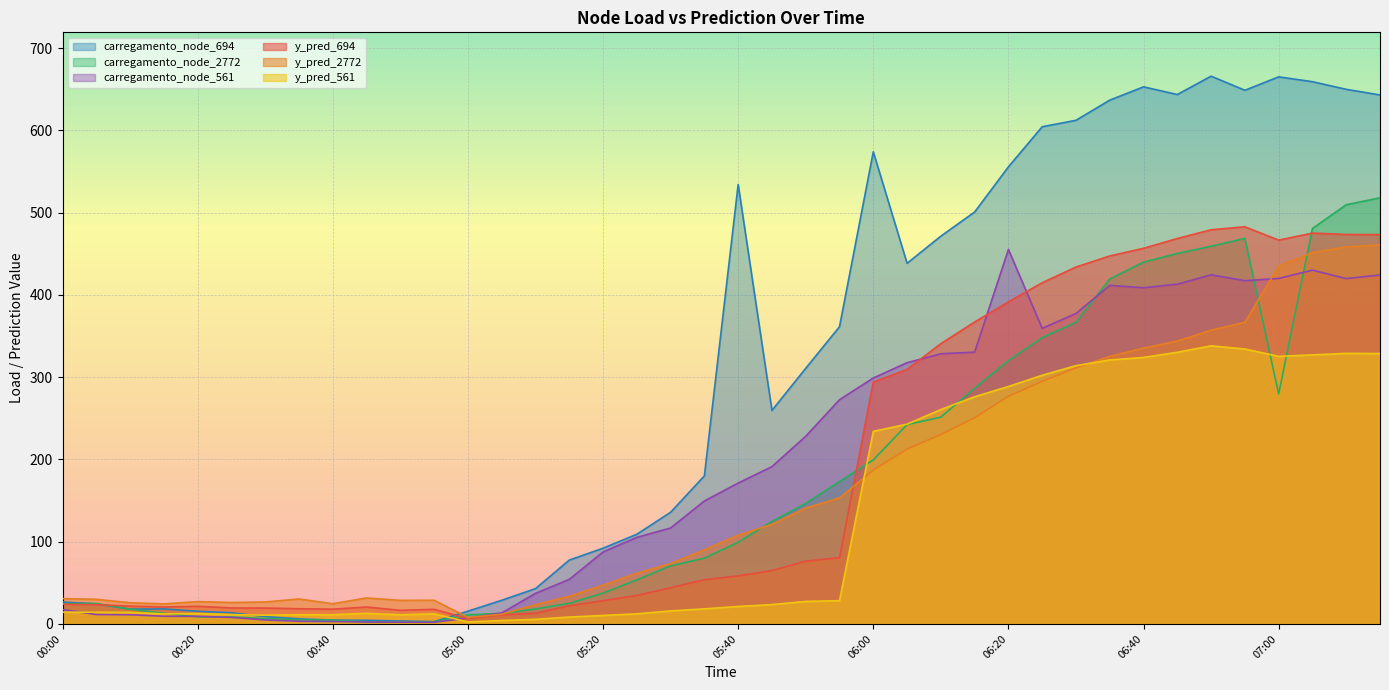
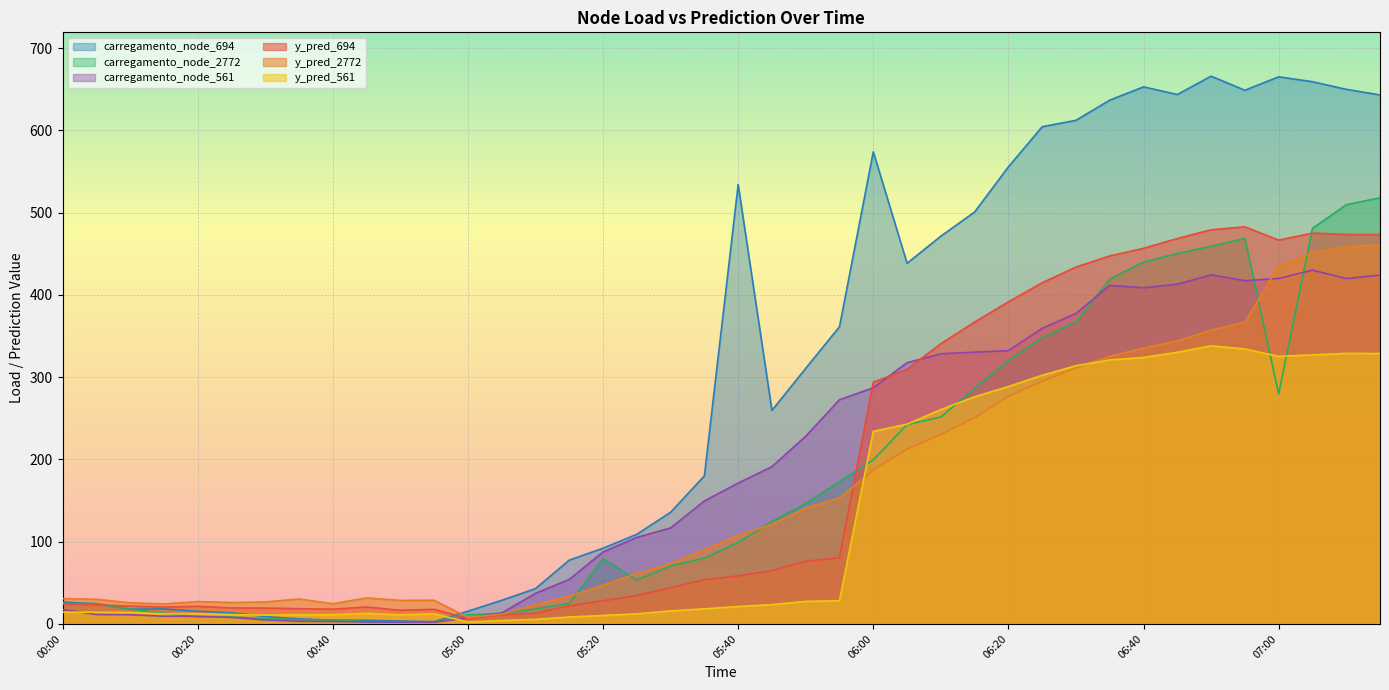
carregamento_node_2772, 05:20: 40 -> 80
carregamento_node_561, 06:00: 300 -> 290
carregamento_node_561, 06:20: 460 -> 330
